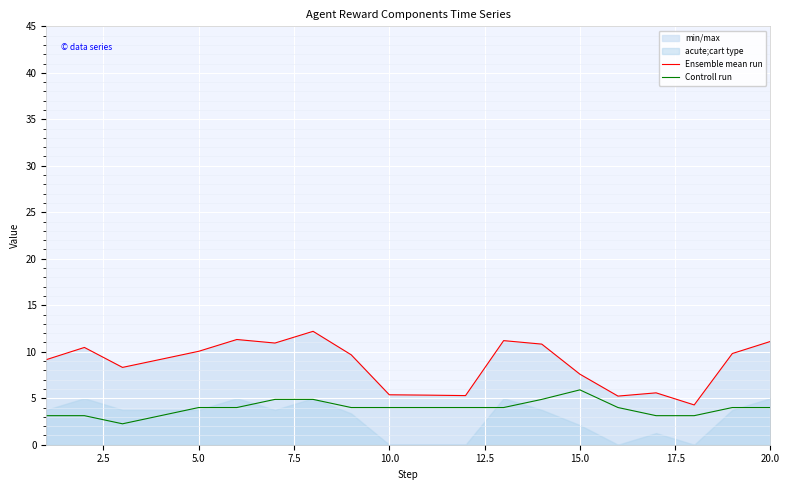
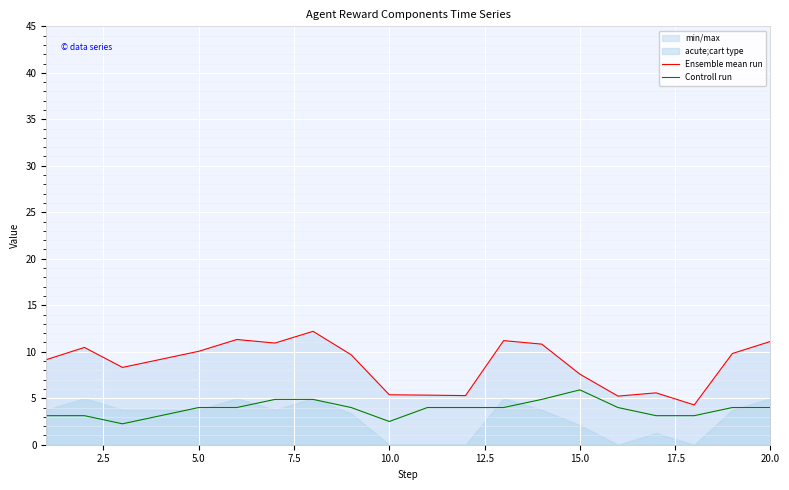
Controll run, 10.0: 4 -> 3
